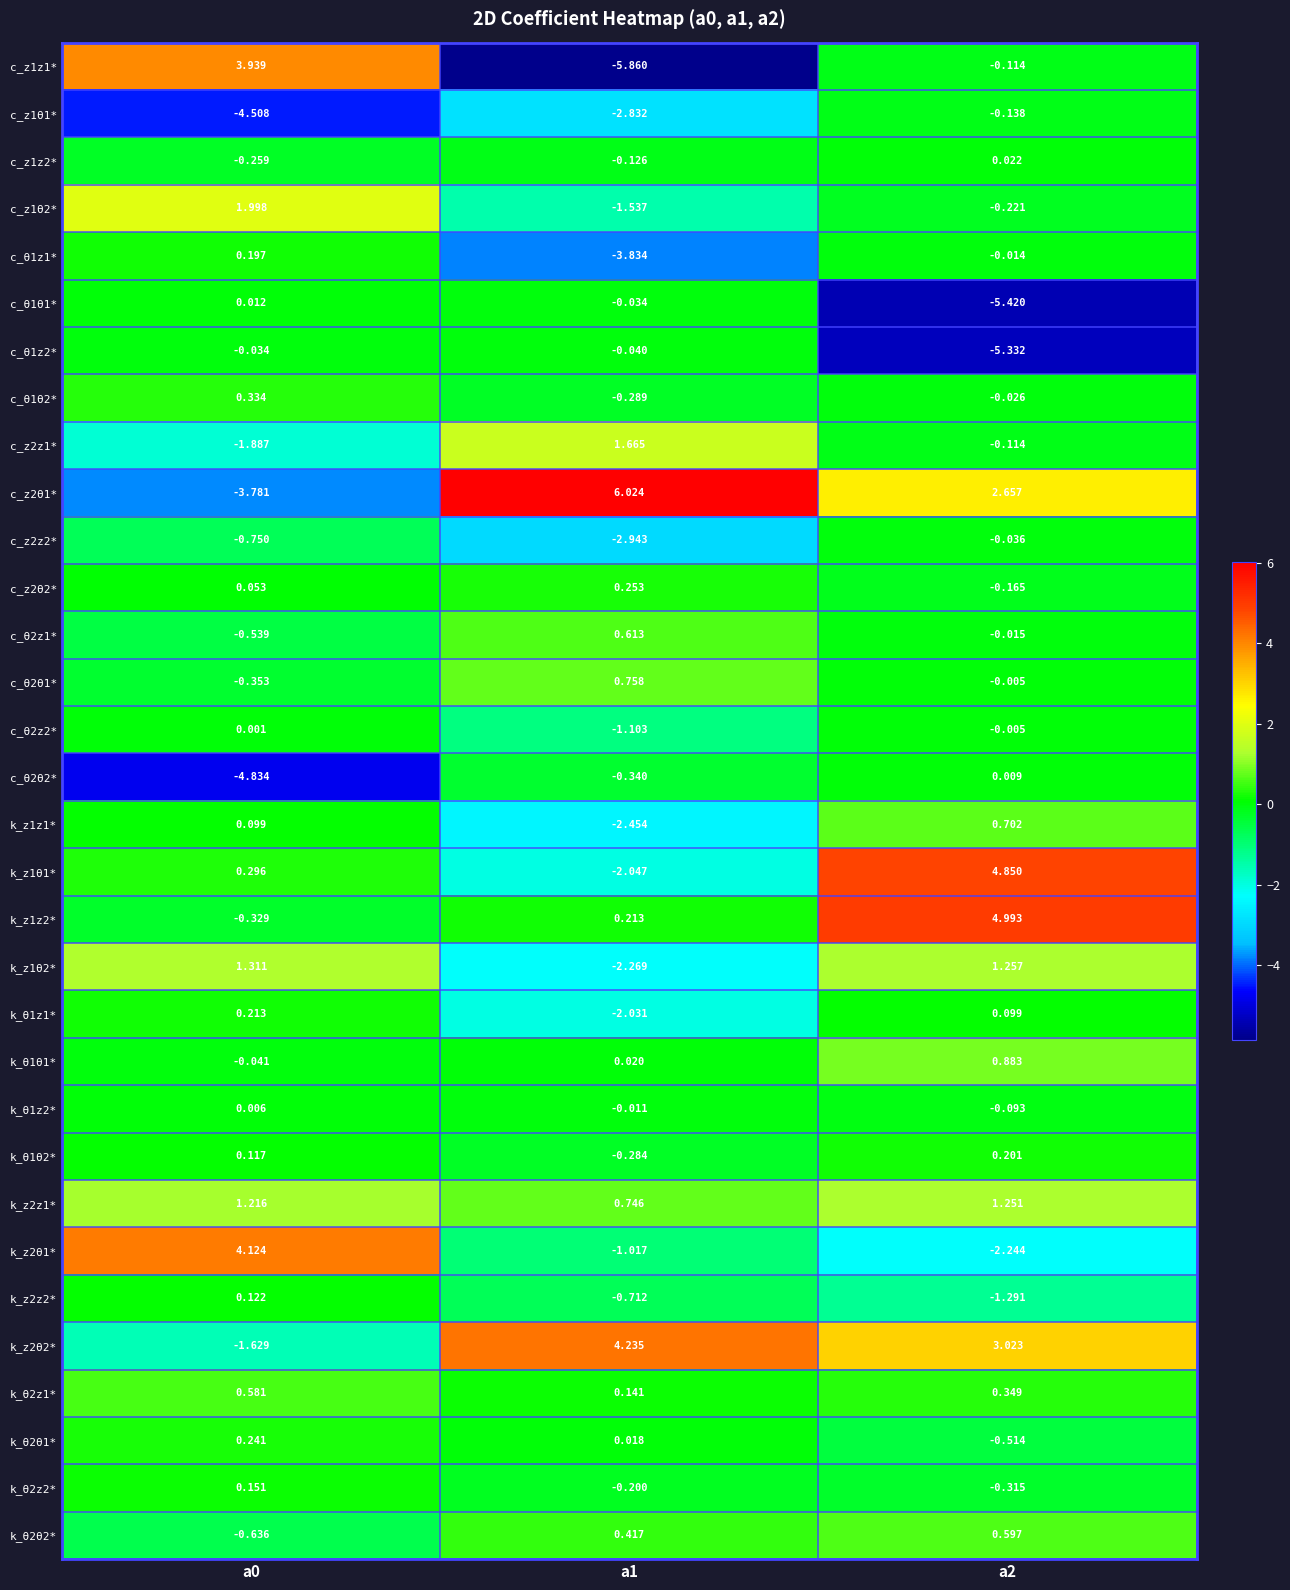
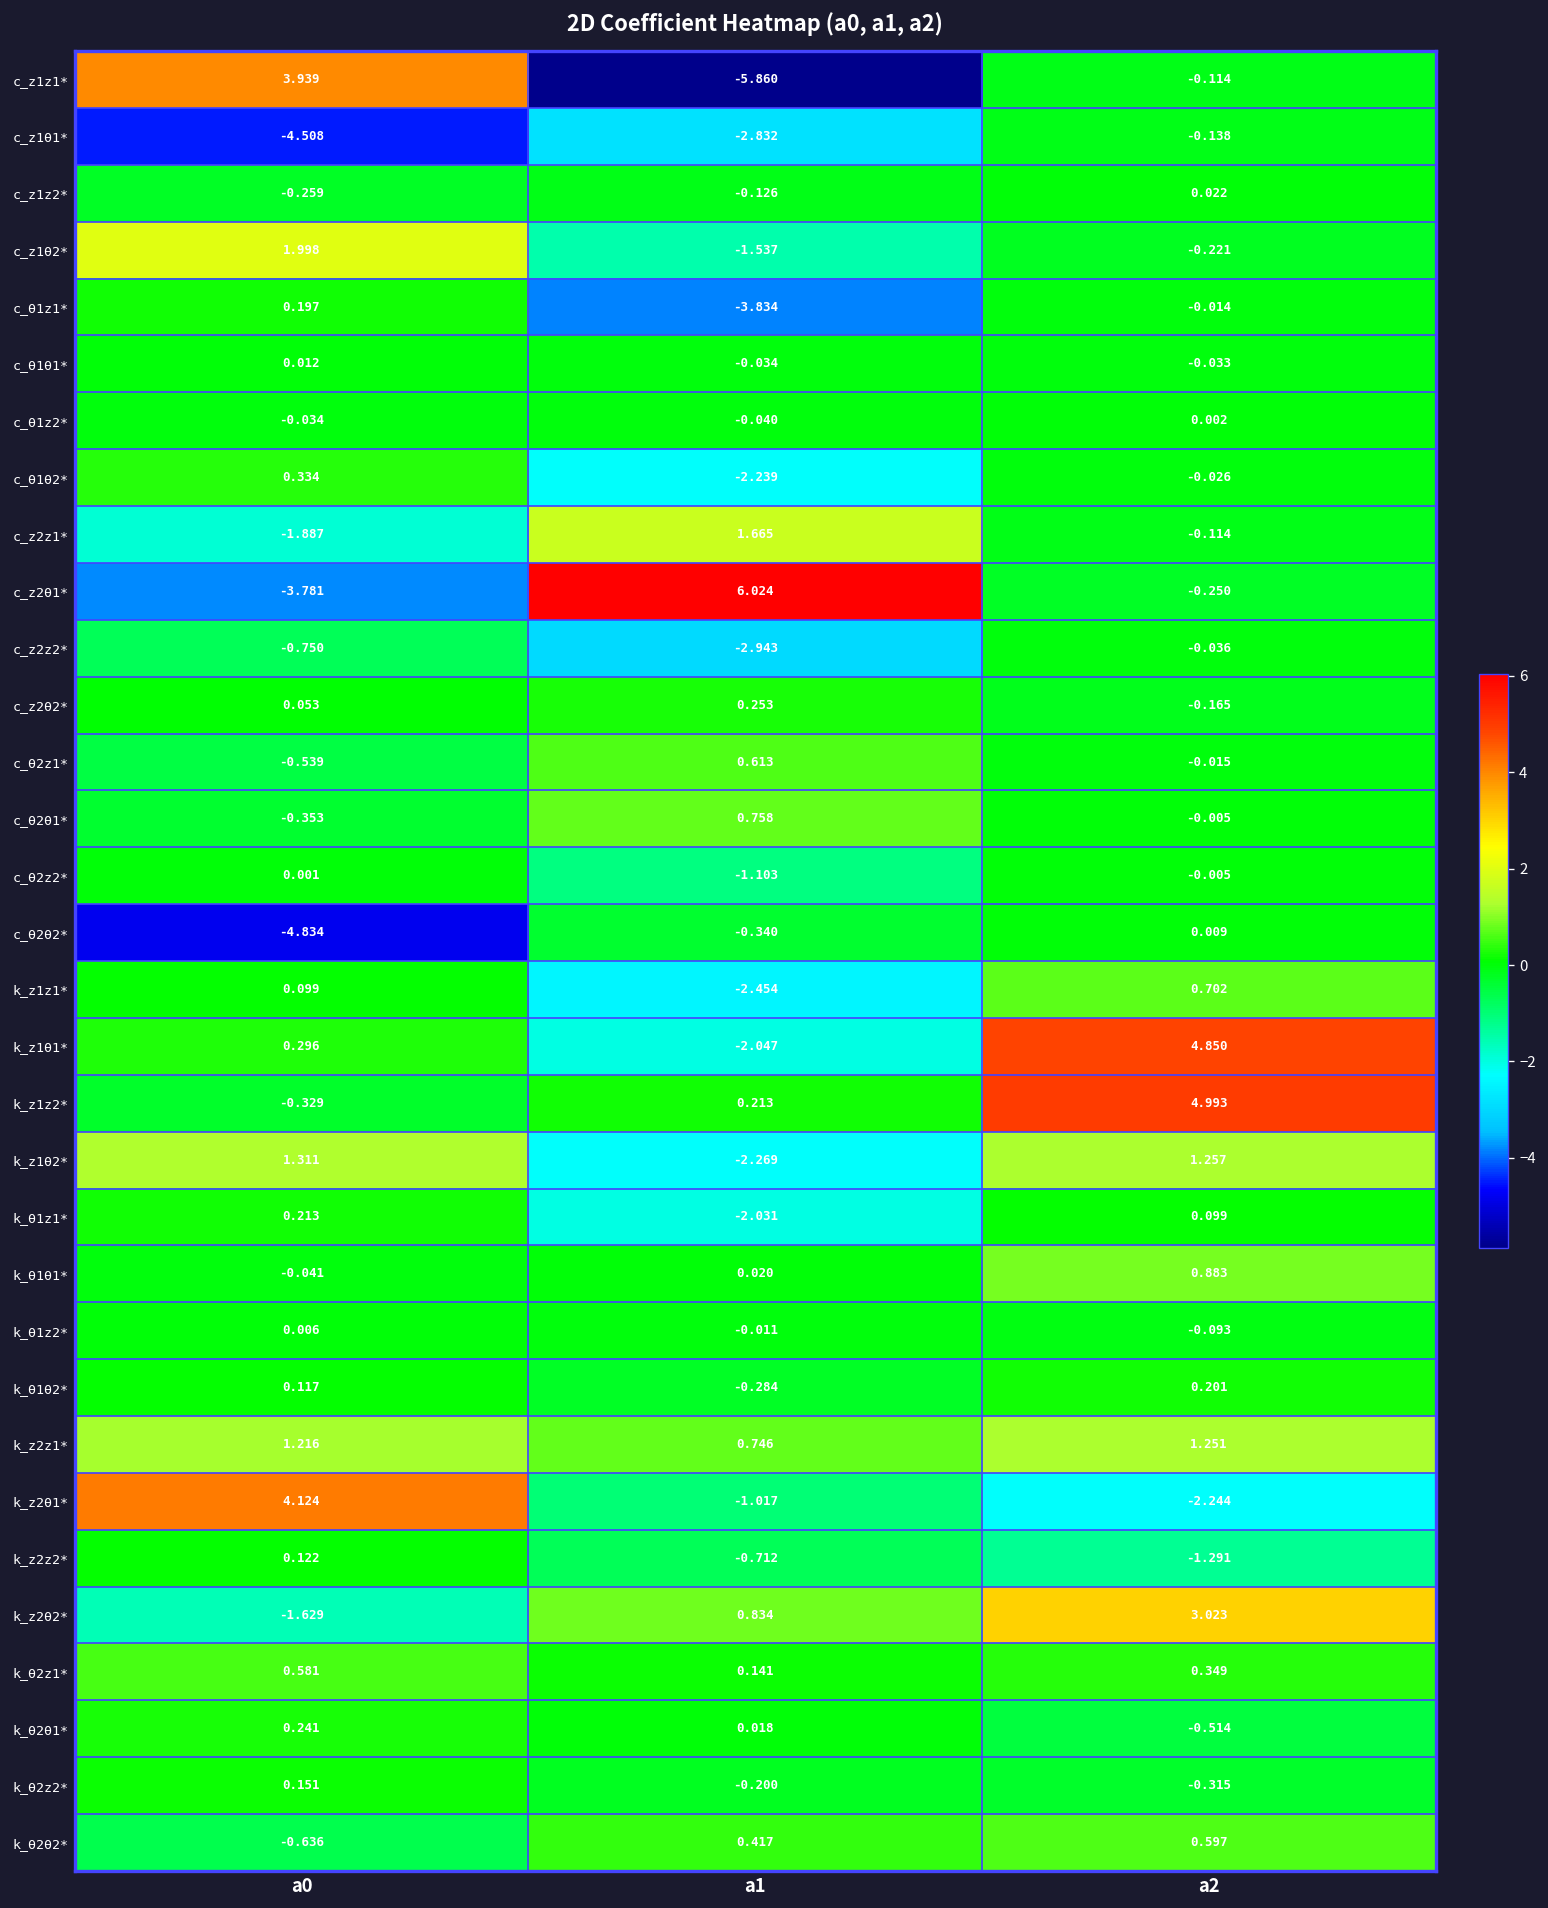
c_θ1θ1*, a2: -5.420 -> -0.033
c_θ1z2*, a2: -5.332 -> 0.002
c_θ1θ2*, a1: -0.289 -> -2.239
c_z2θ1*, a2: 2.657 -> -0.250
k_z2θ2*, a1: 4.235 -> 0.834
